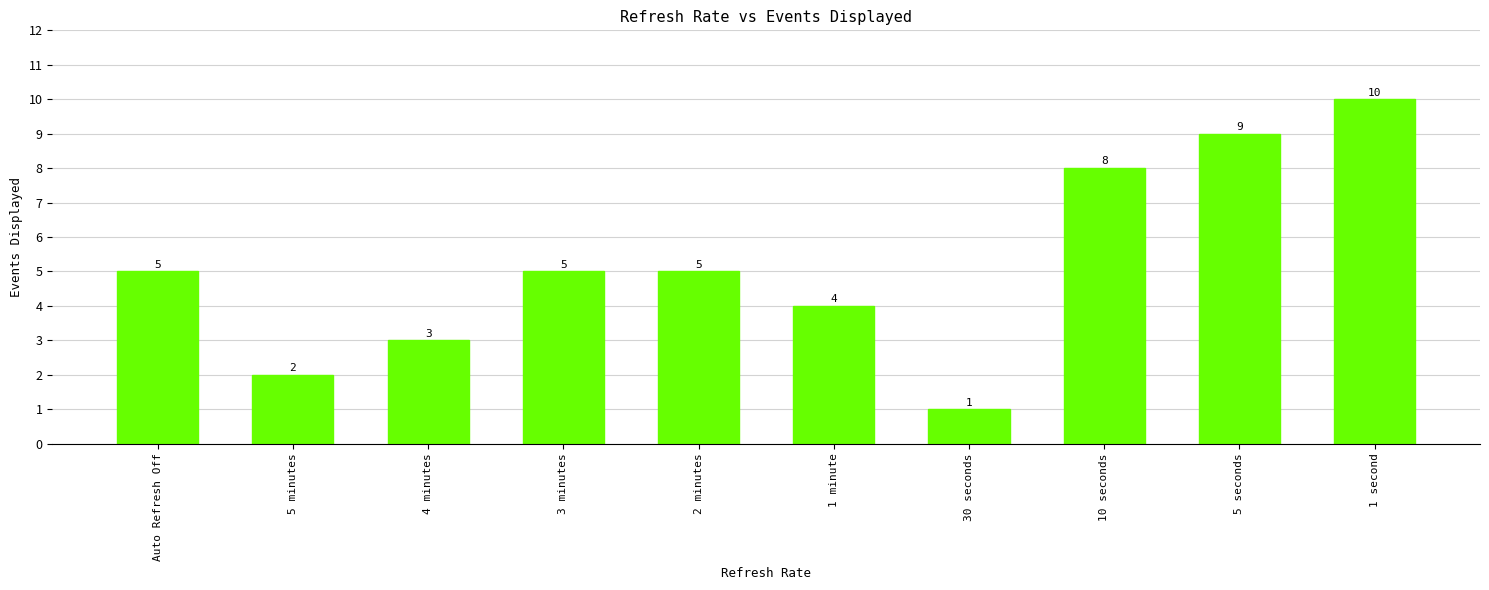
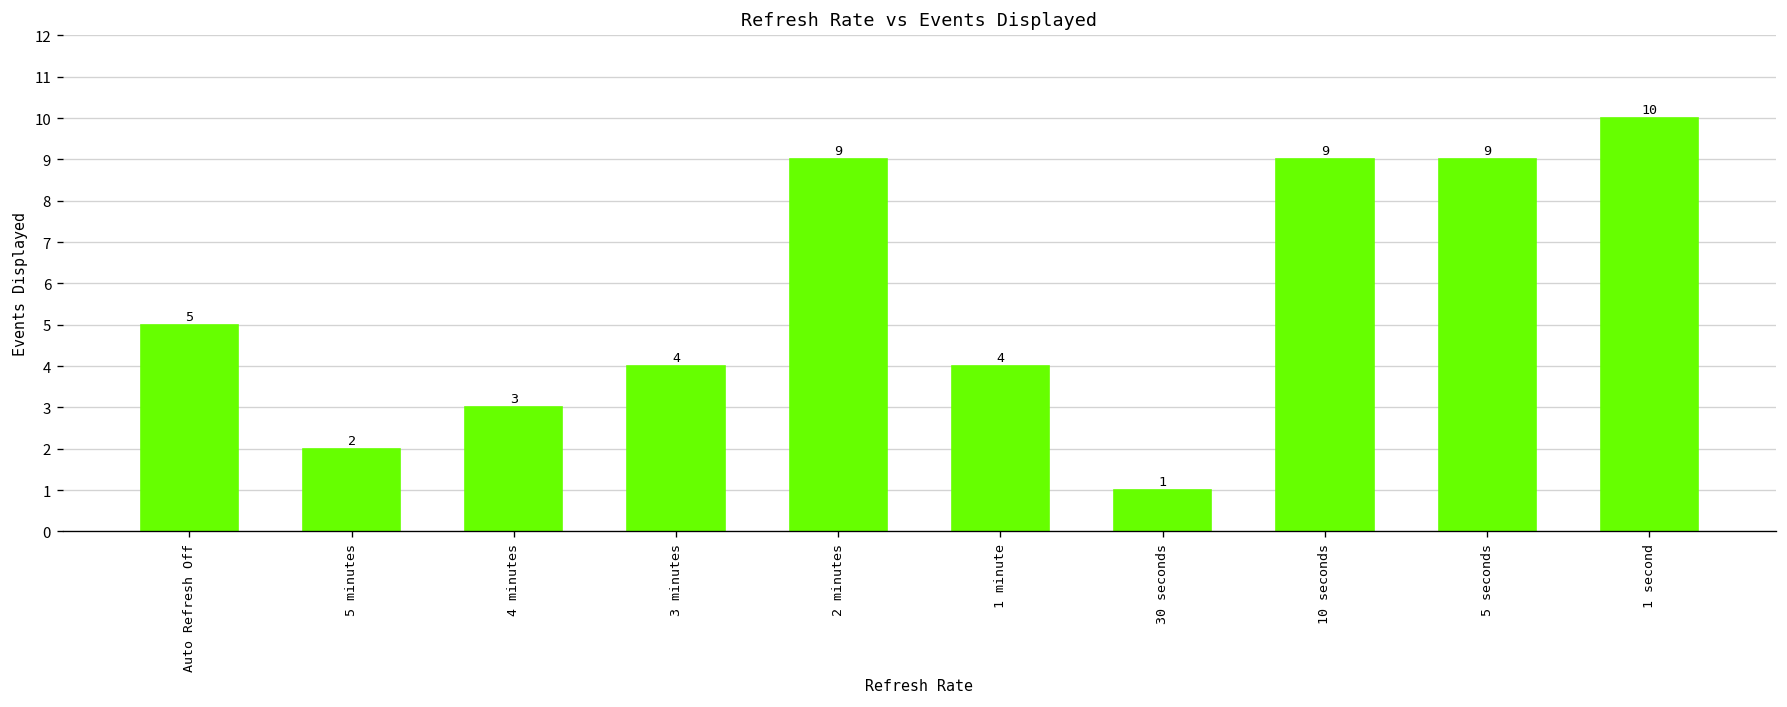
3 minutes: 5 -> 4
2 minutes: 5 -> 9
10 seconds: 8 -> 9
